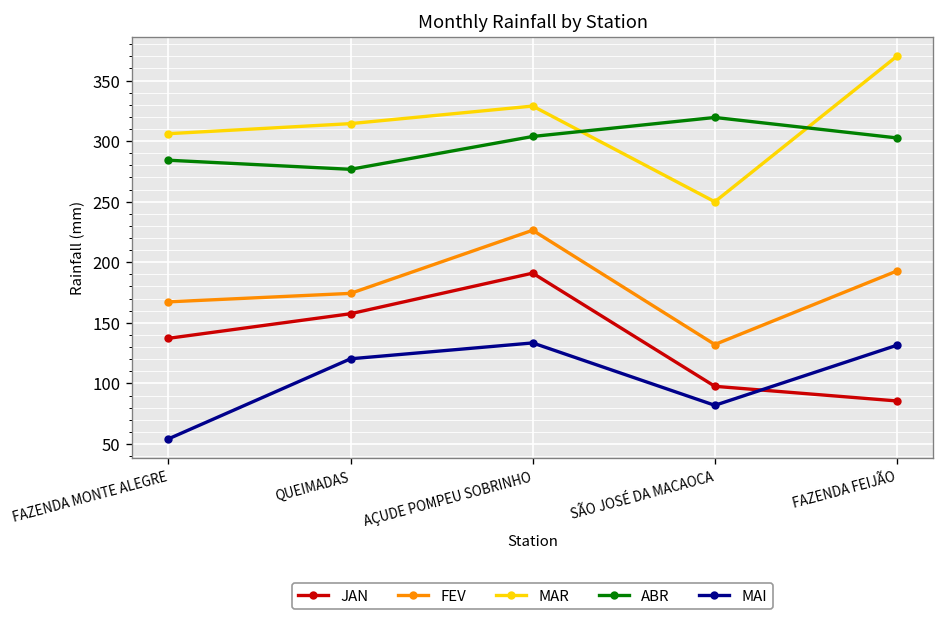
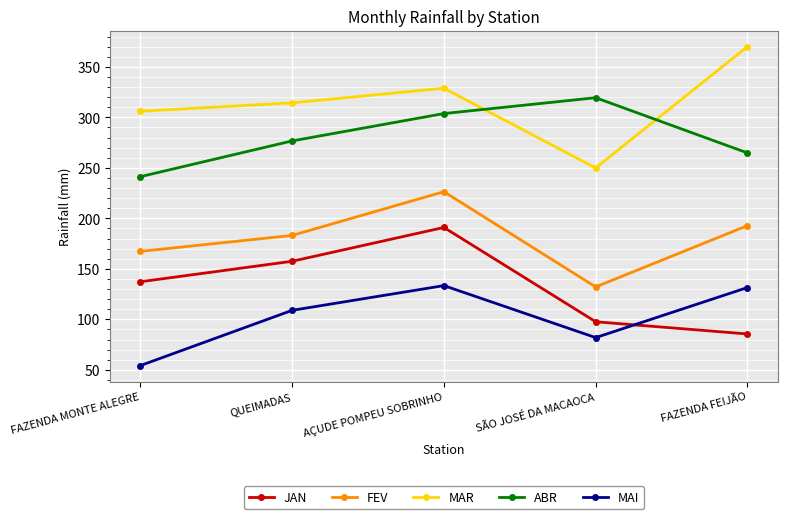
ABR, FAZENDA MONTE ALEGRE: 284 -> 241
FEV, QUEIMADAS: 174 -> 183
MAI, QUEIMADAS: 120 -> 109
ABR, FAZENDA FEIJÃO: 303 -> 265
